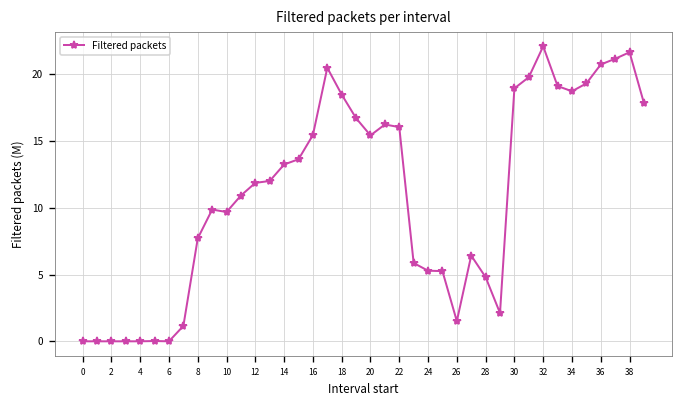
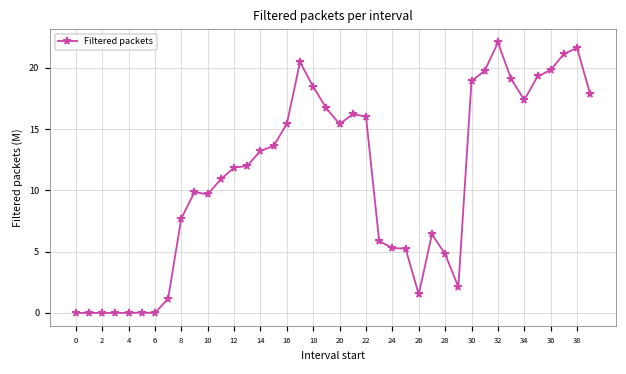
34: 18.7 -> 17.4
36: 20.7 -> 19.8
